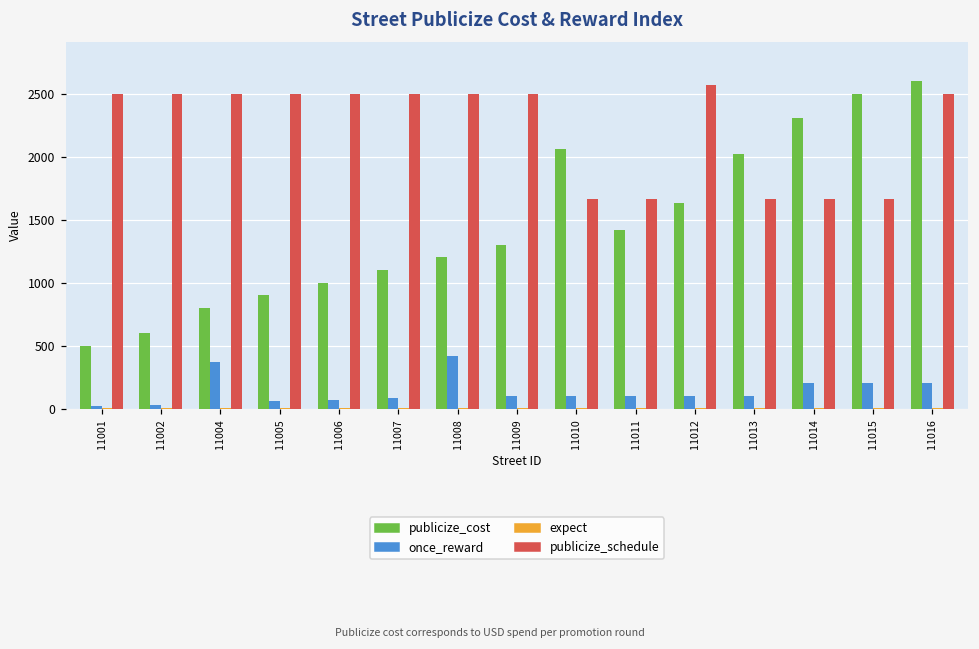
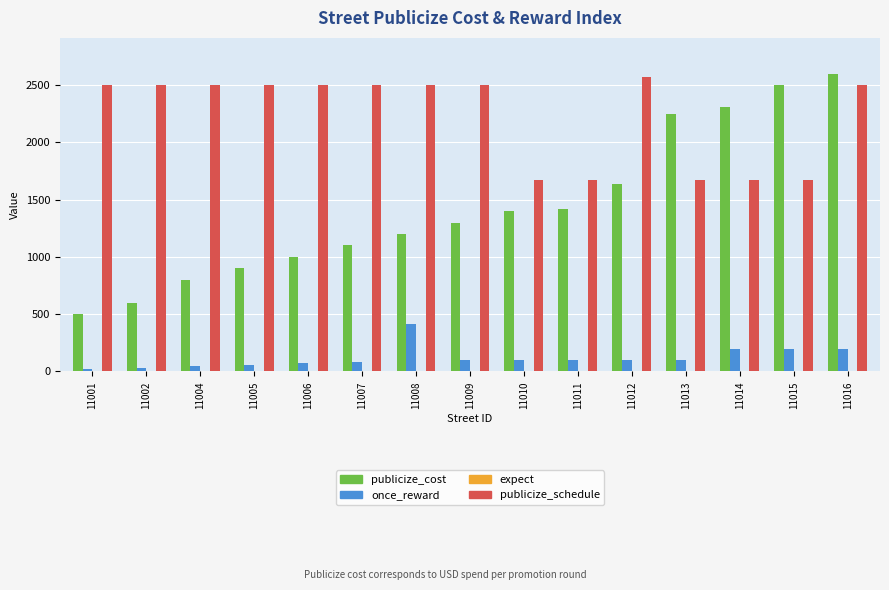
once_reward, 11004: 370 -> 50
publicize_cost, 11010: 2060 -> 1400
publicize_cost, 11013: 2020 -> 2250
